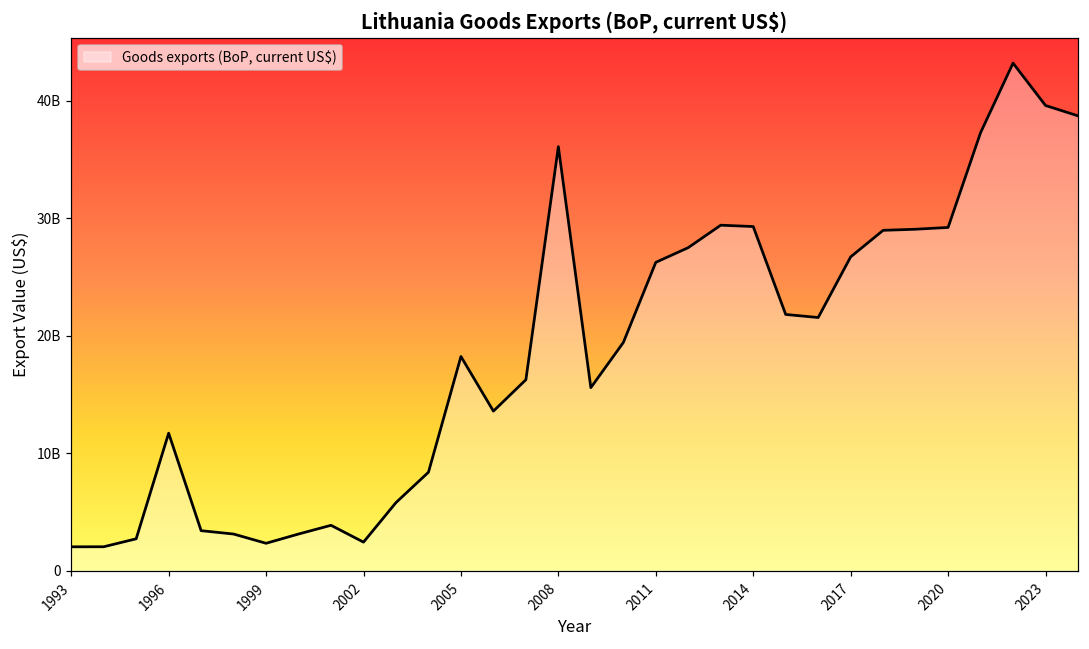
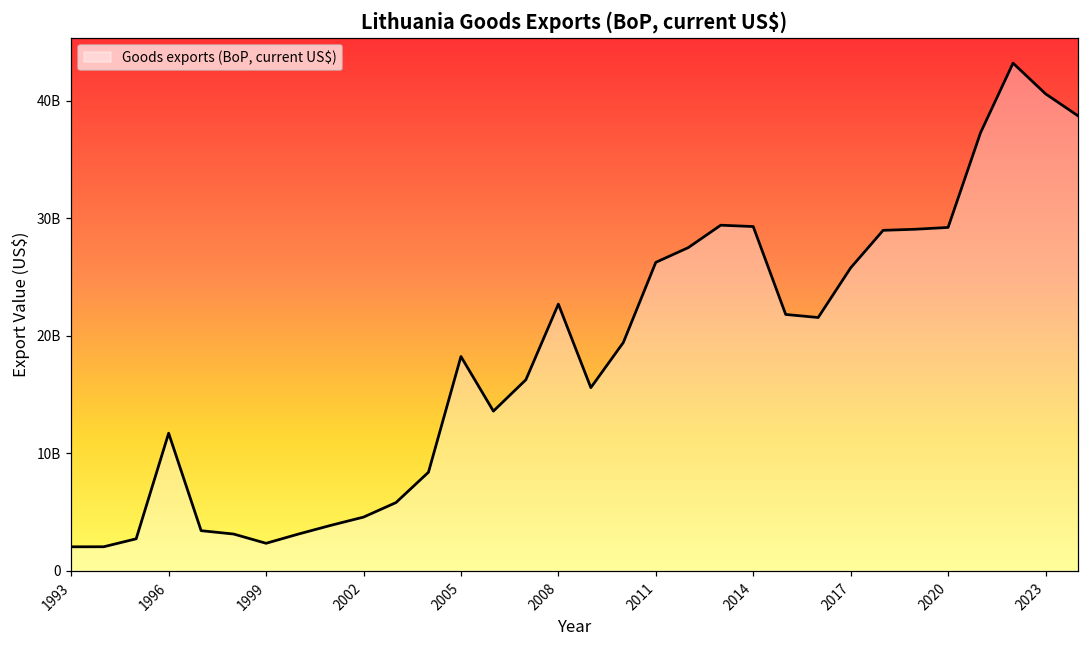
2002: 2400000000 -> 4600000000
2008: 36100000000 -> 22700000000
2017: 26700000000 -> 25800000000
2023: 39600000000 -> 40600000000
